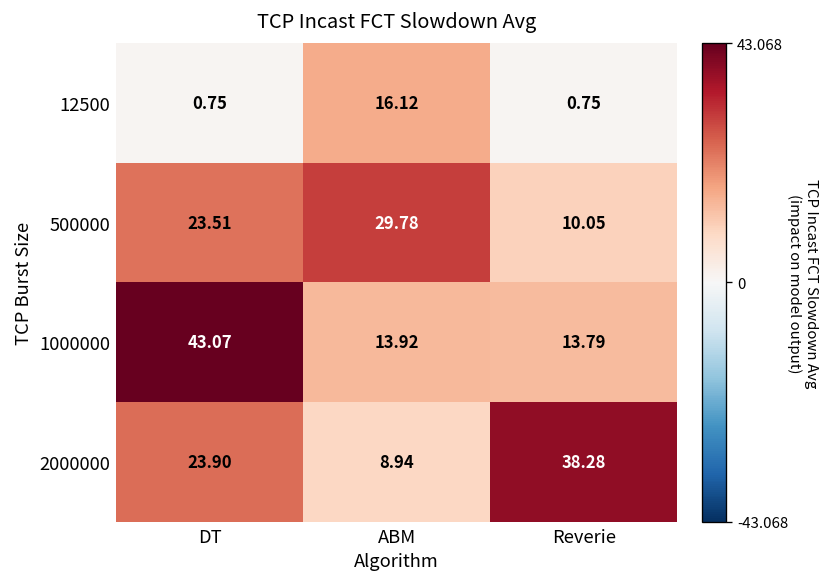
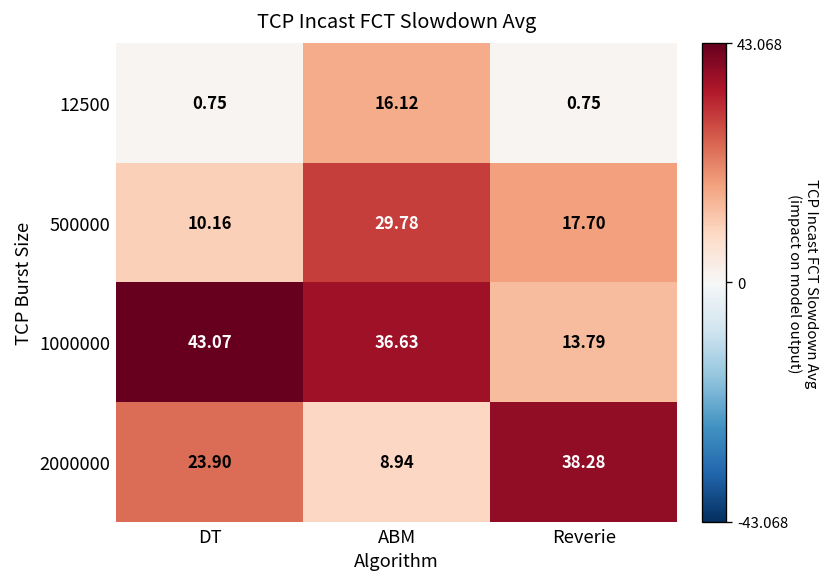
500000, DT: 23.51 -> 10.16
500000, Reverie: 10.05 -> 17.70
1000000, ABM: 13.92 -> 36.63
